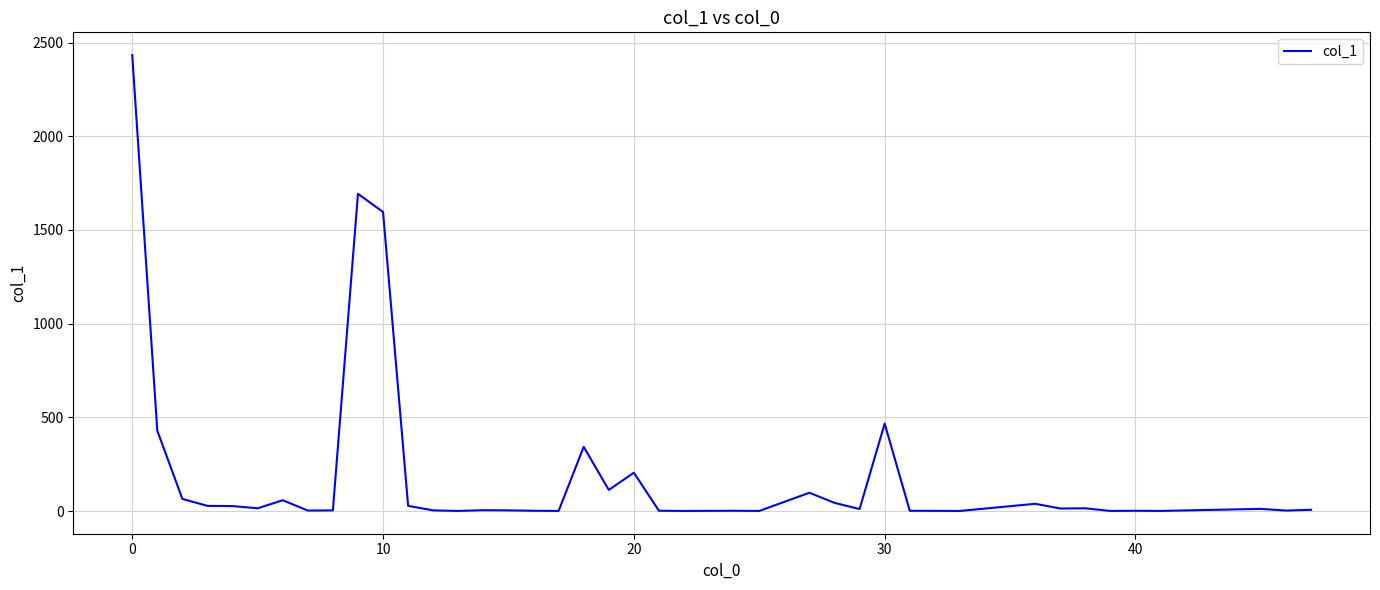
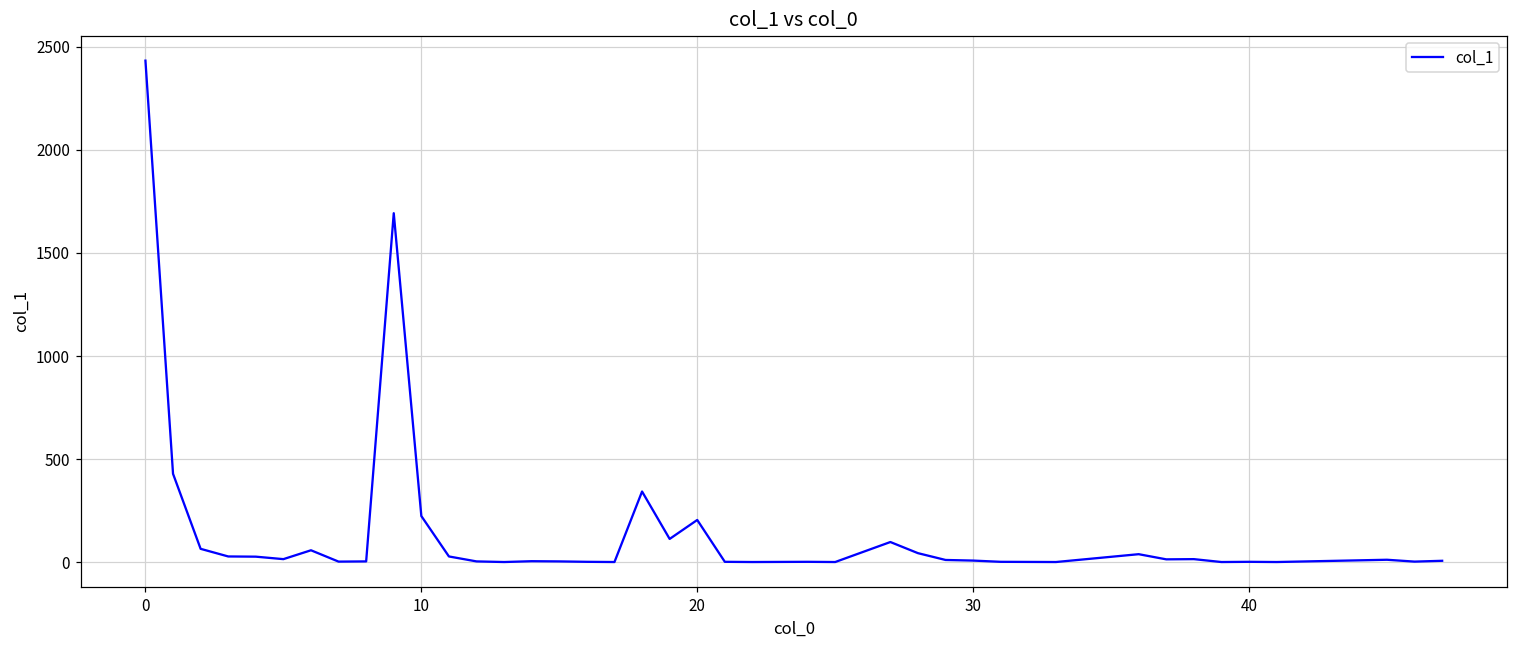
10: 1600 -> 220
30: 470 -> 10
